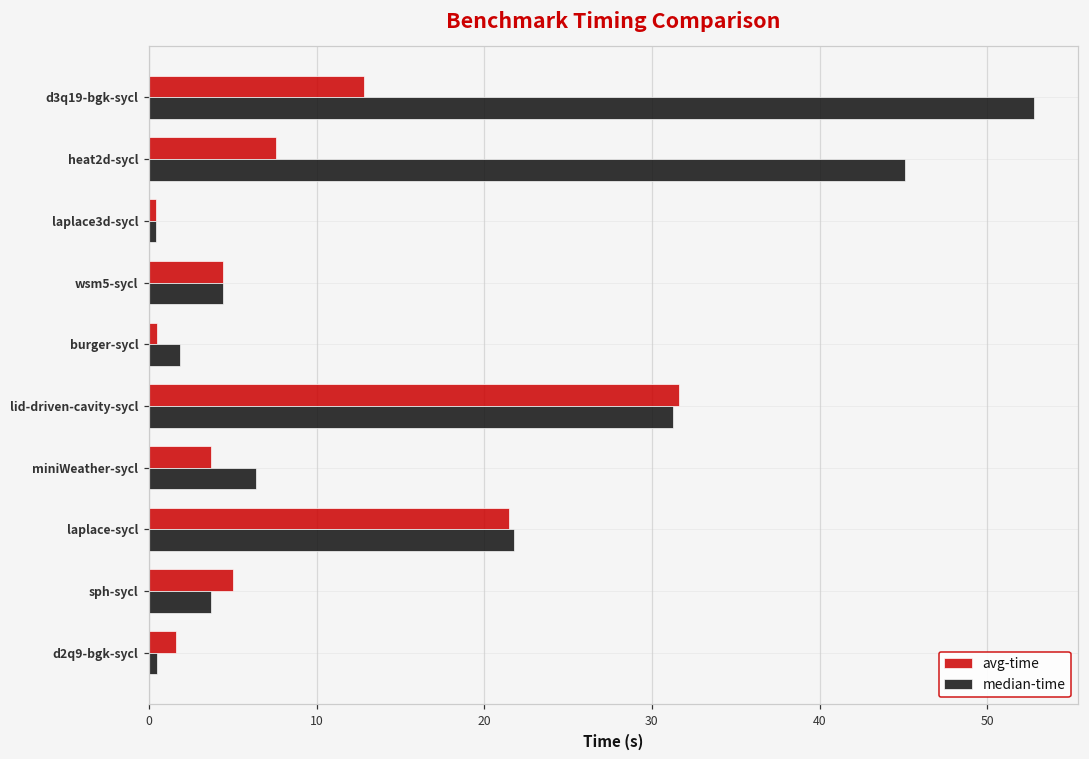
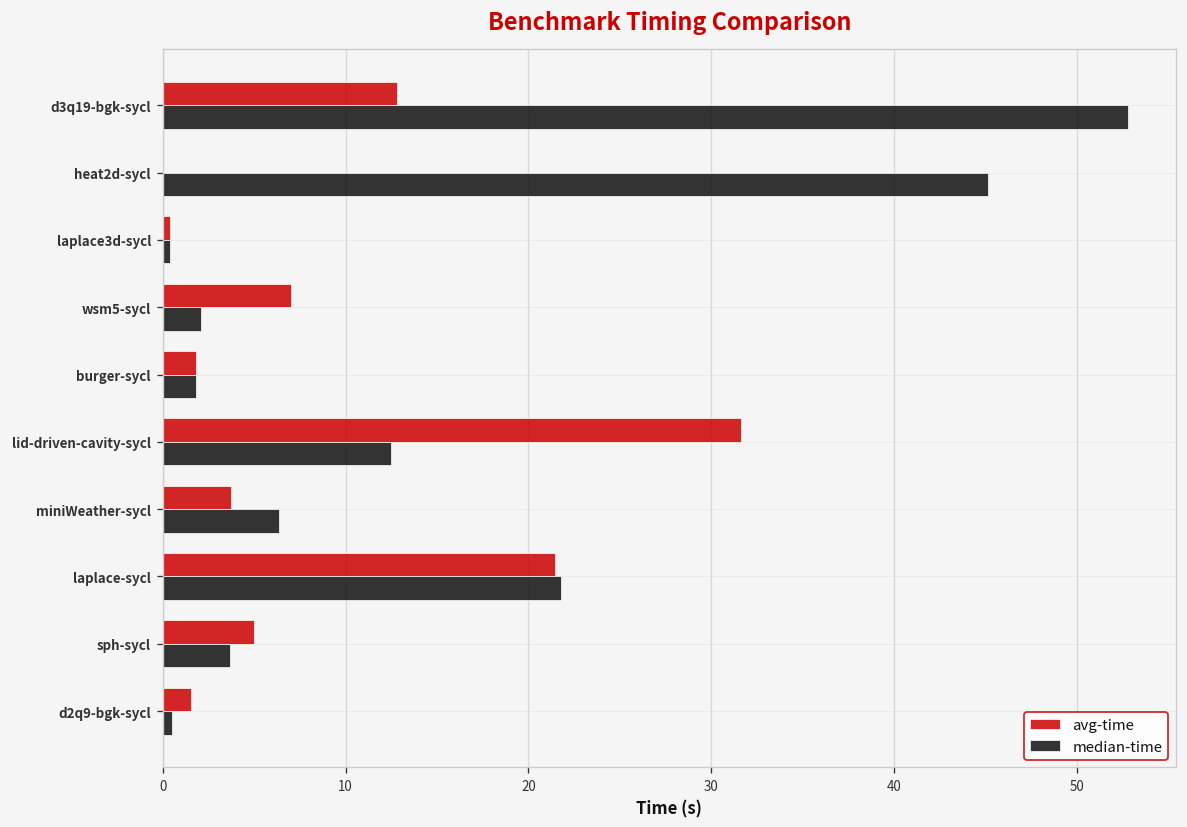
avg-time, heat2d-sycl: 7.5 -> 0.0
avg-time, wsm5-sycl: 4.4 -> 7.0
median-time, wsm5-sycl: 4.4 -> 2.1
avg-time, burger-sycl: 0.5 -> 1.8
median-time, lid-driven-cavity-sycl: 31.2 -> 12.5
